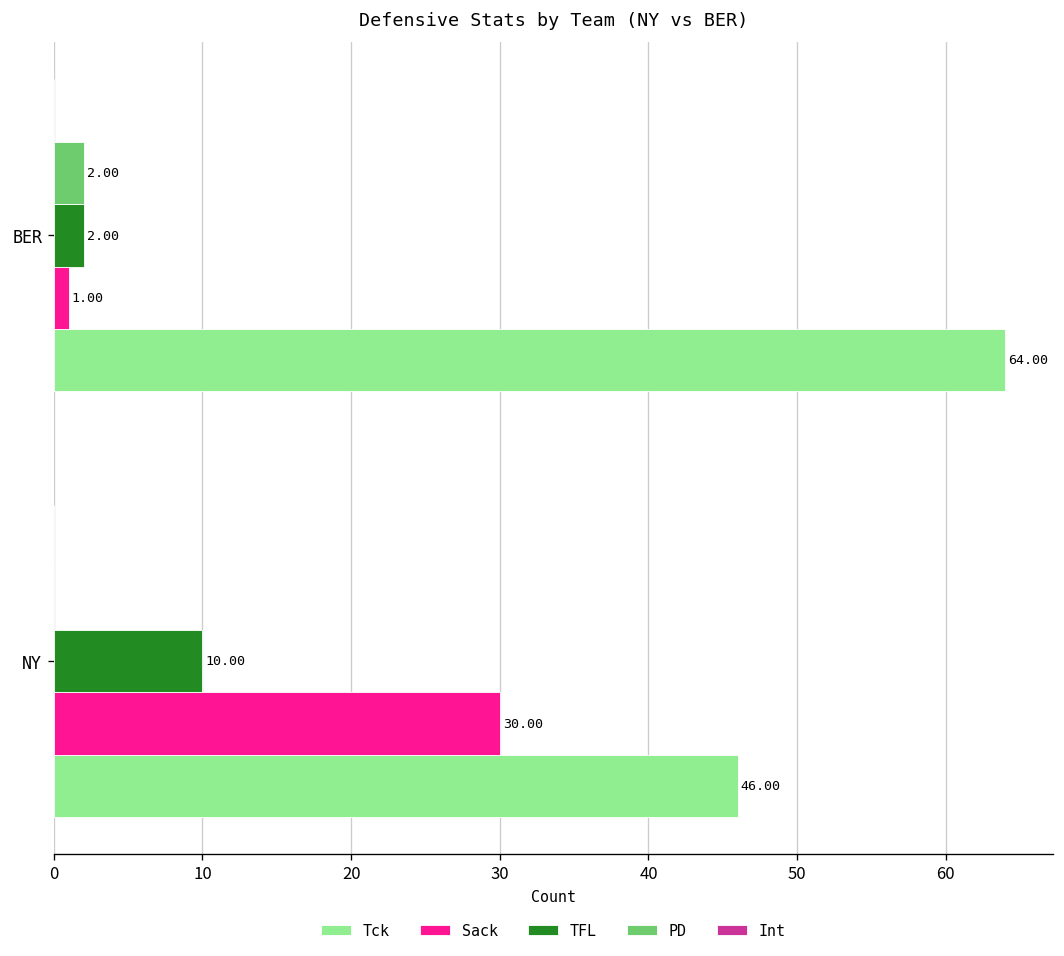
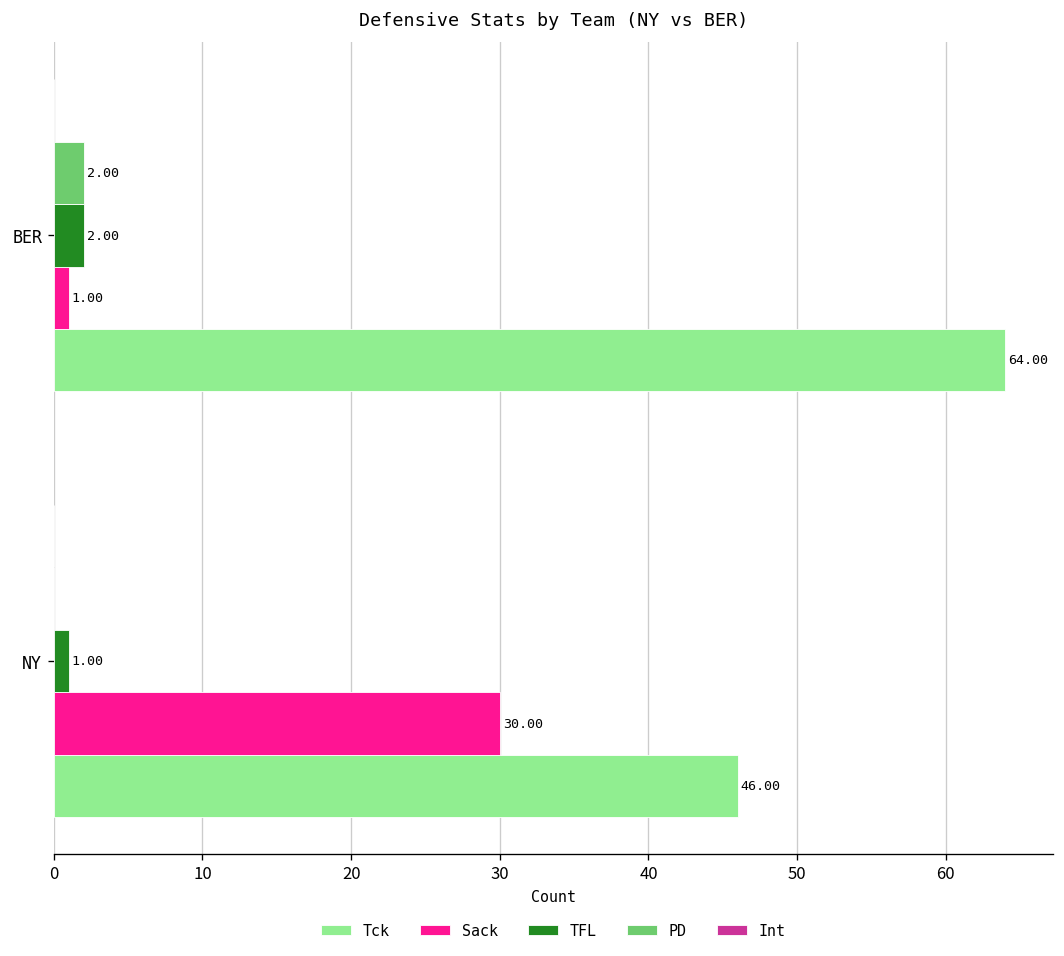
TFL, NY: 10.00 -> 1.00
